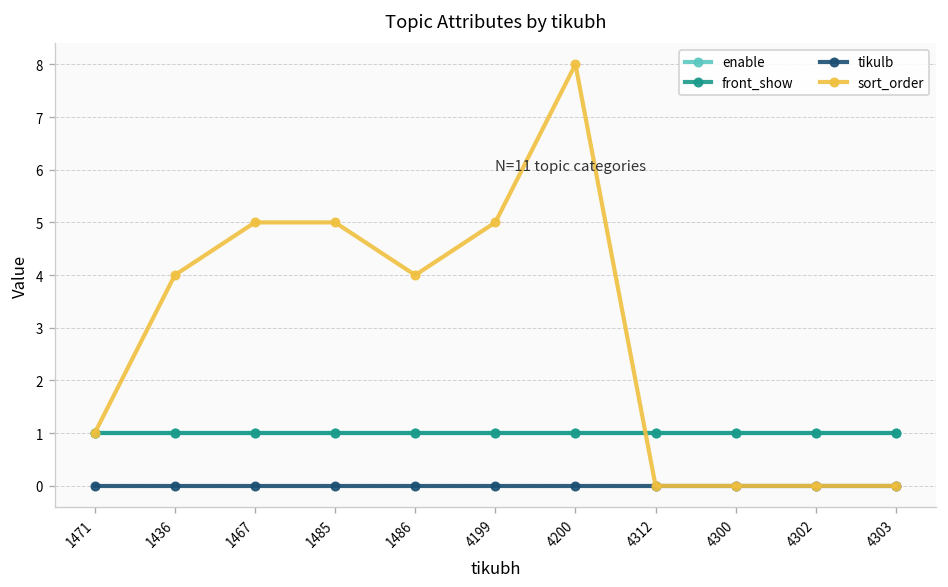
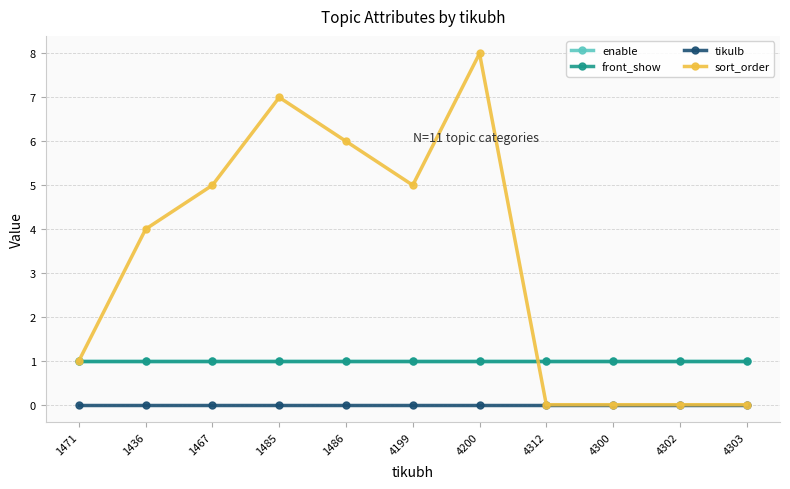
sort_order, 1485: 5 -> 7
sort_order, 1486: 4 -> 6
